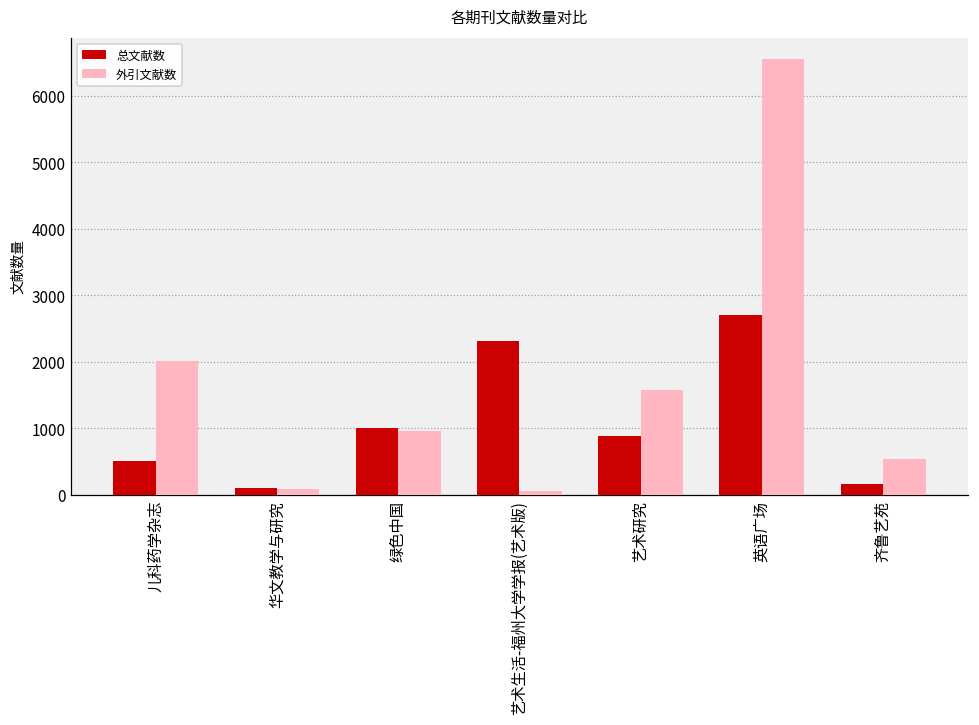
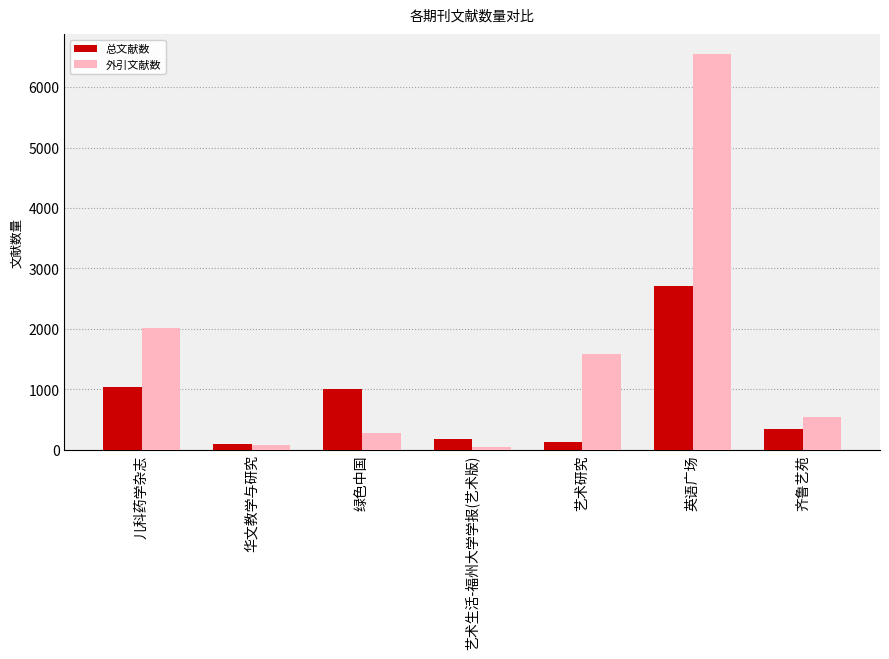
总文献数, 儿科药学杂志: 500 -> 1000
外引文献数, 绿色中国: 1000 -> 300
总文献数, 艺术生活-福州大学学报(艺术版): 2300 -> 200
总文献数, 艺术研究: 900 -> 100
总文献数, 齐鲁艺苑: 200 -> 300
